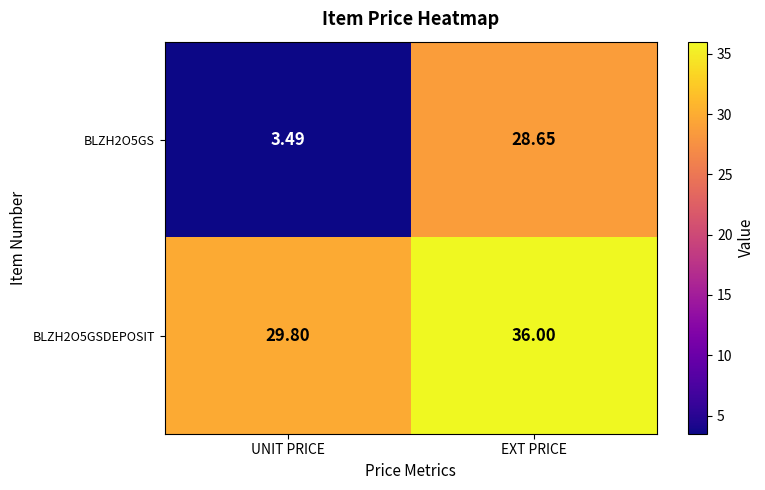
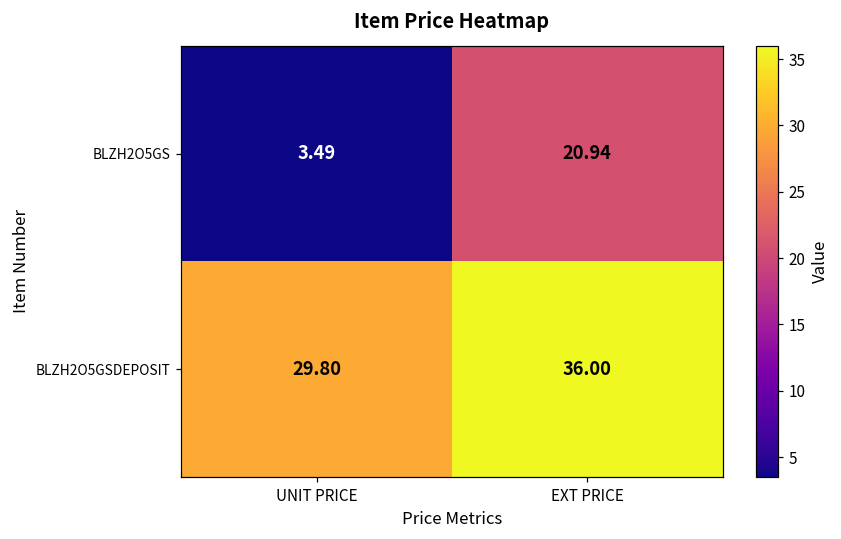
BLZH2O5GS, EXT PRICE: 28.65 -> 20.94
